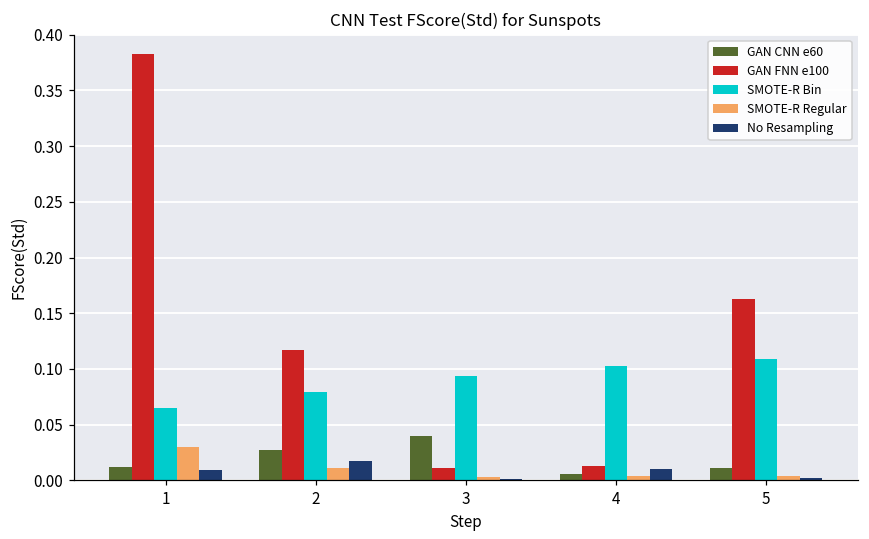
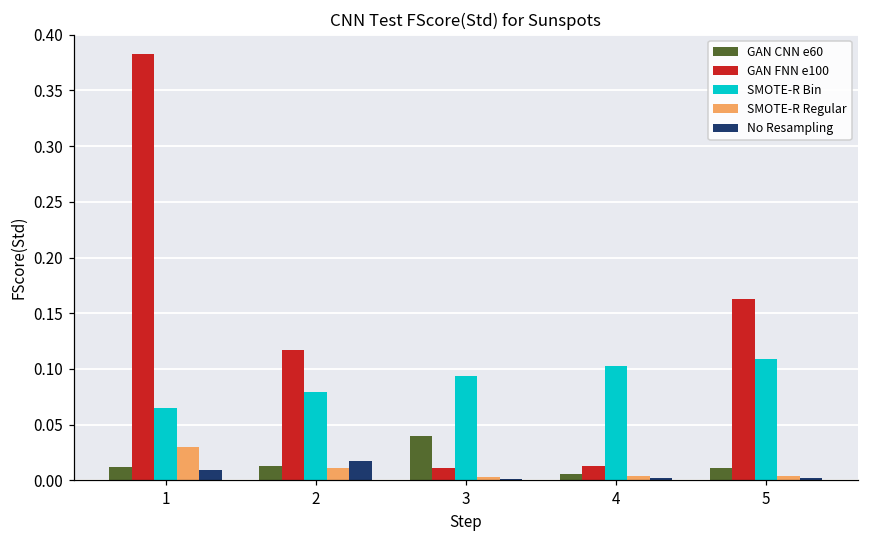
GAN CNN e60, 2: 0.027 -> 0.013
No Resampling, 4: 0.010 -> 0.002
